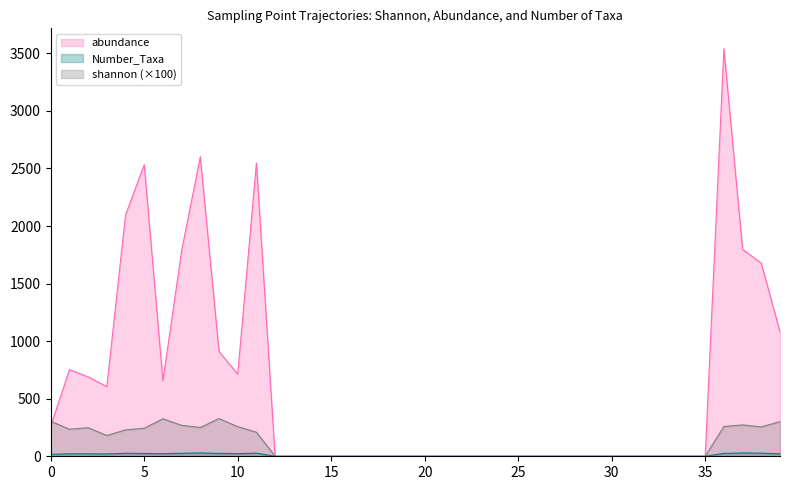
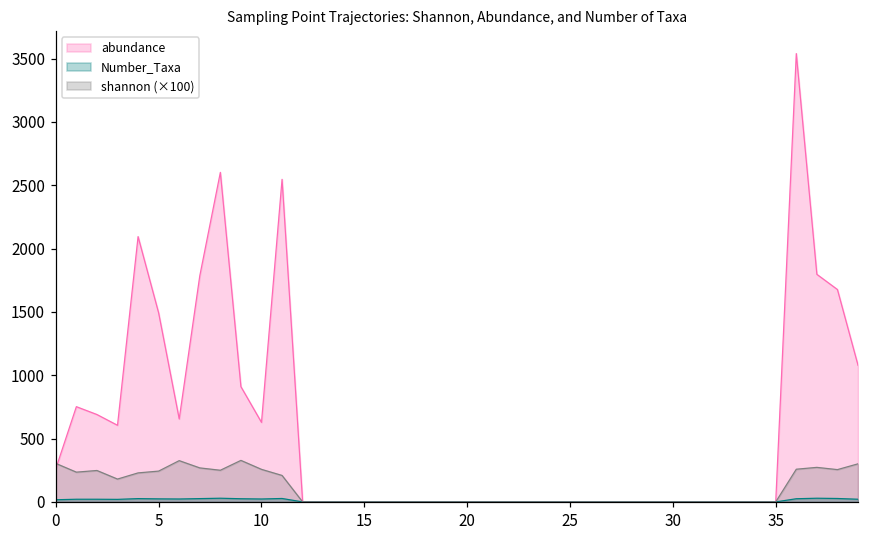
abundance, 5: 2530 -> 1490
abundance, 10: 710 -> 630
